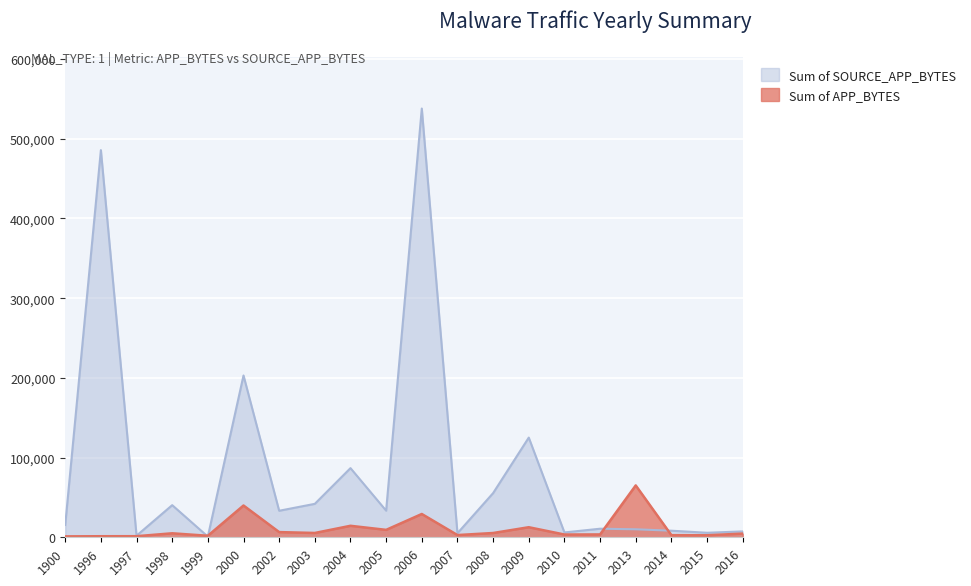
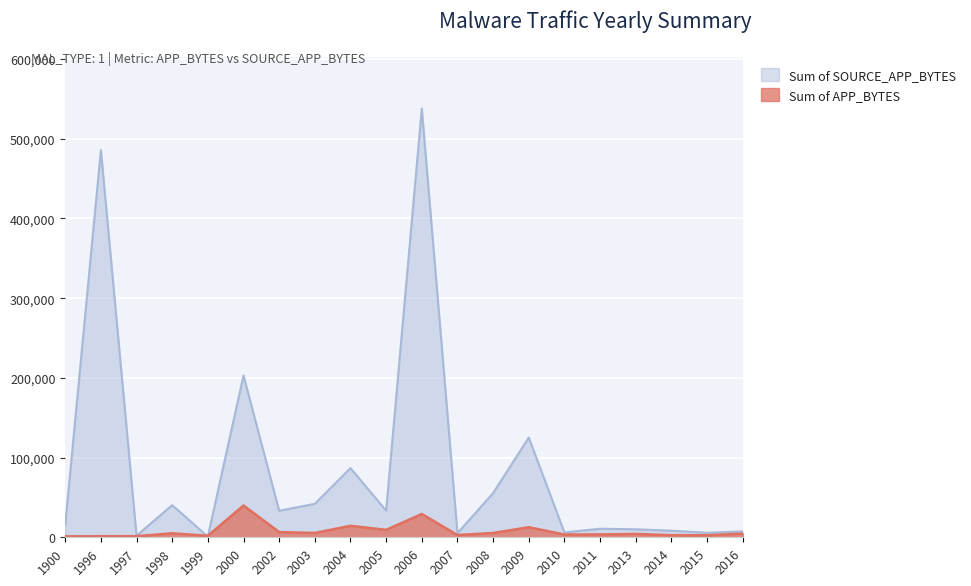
Sum of APP_BYTES, 2013: 70,000 -> 0
